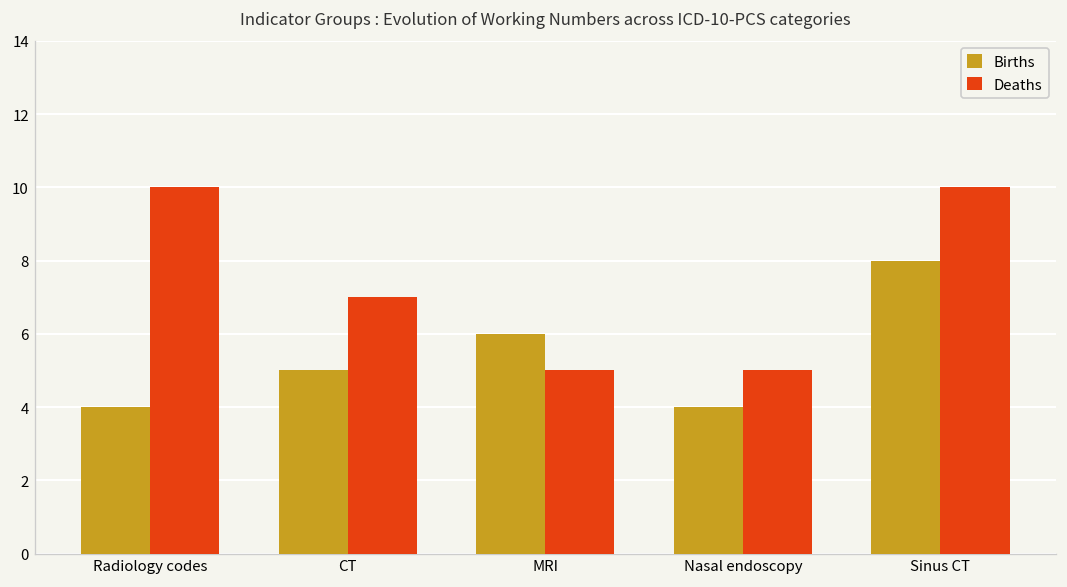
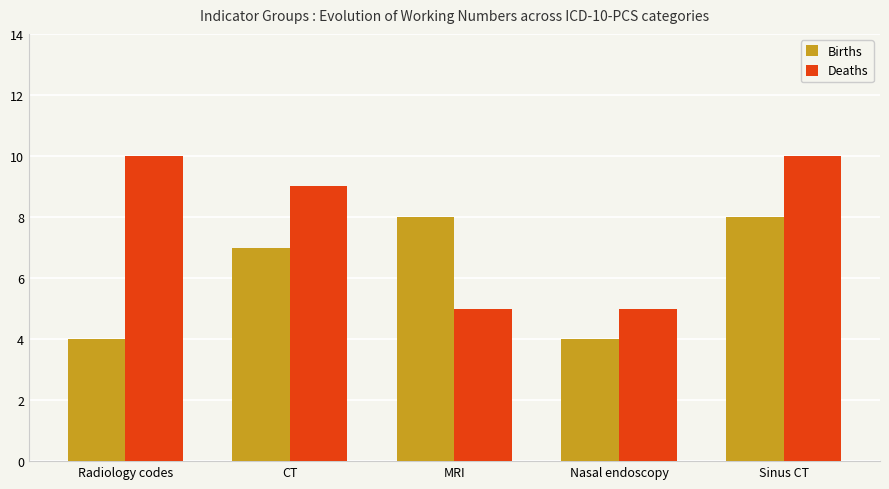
Births, CT: 5 -> 7
Deaths, CT: 7 -> 9
Births, MRI: 6 -> 8
